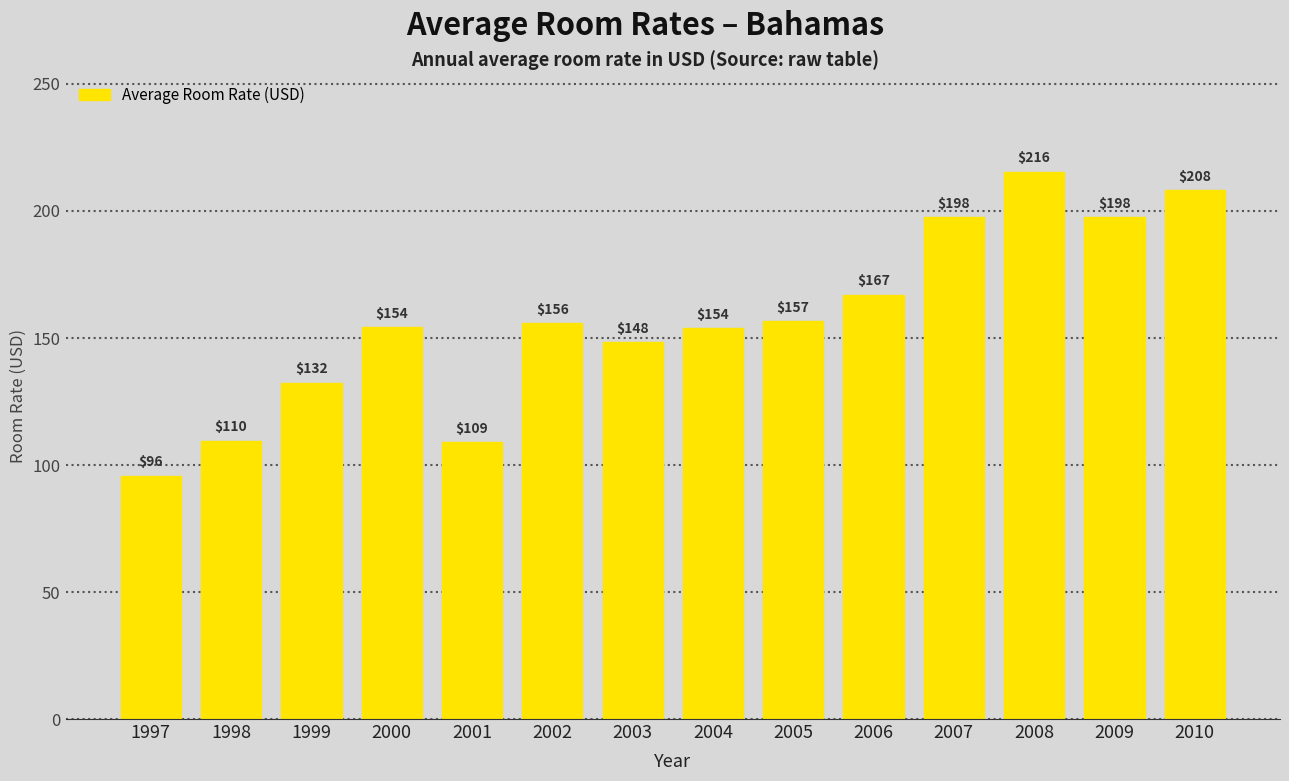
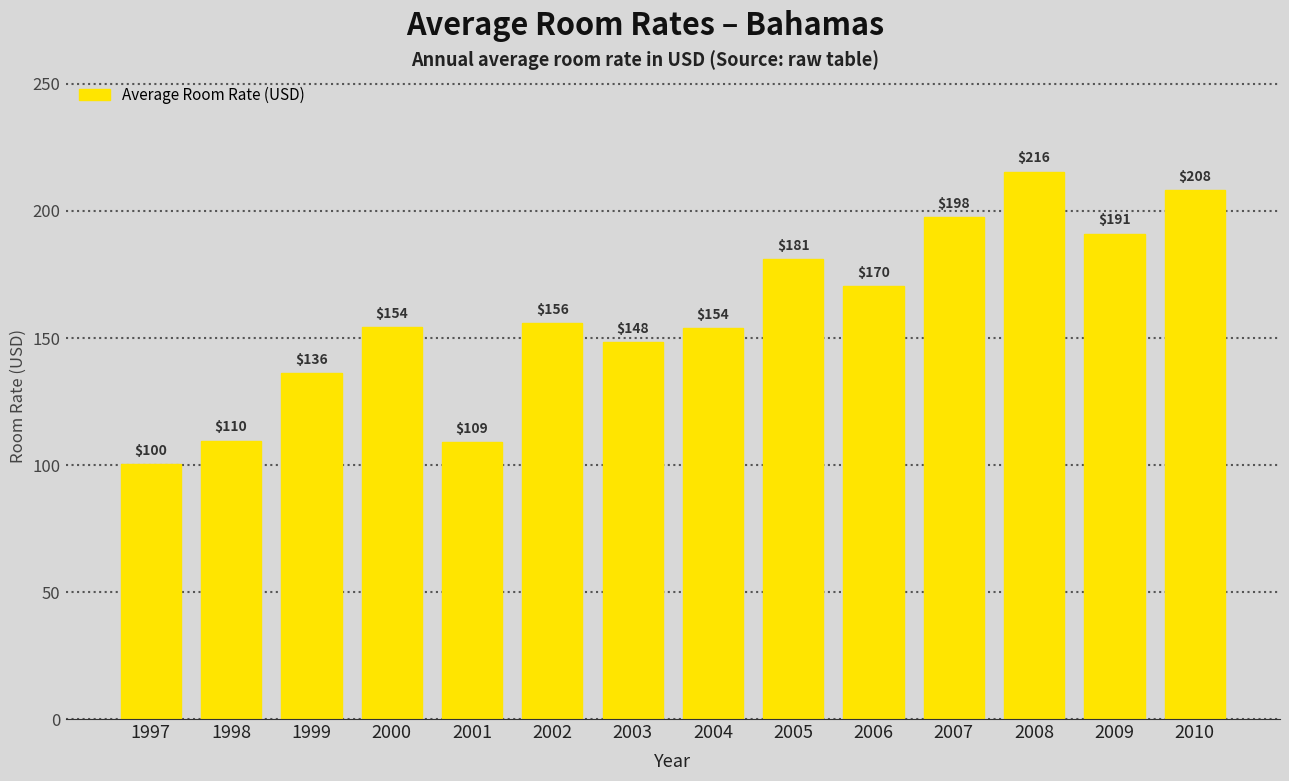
1997: $96 -> $100
1999: $132 -> $136
2005: $157 -> $181
2006: $167 -> $170
2009: $198 -> $191
